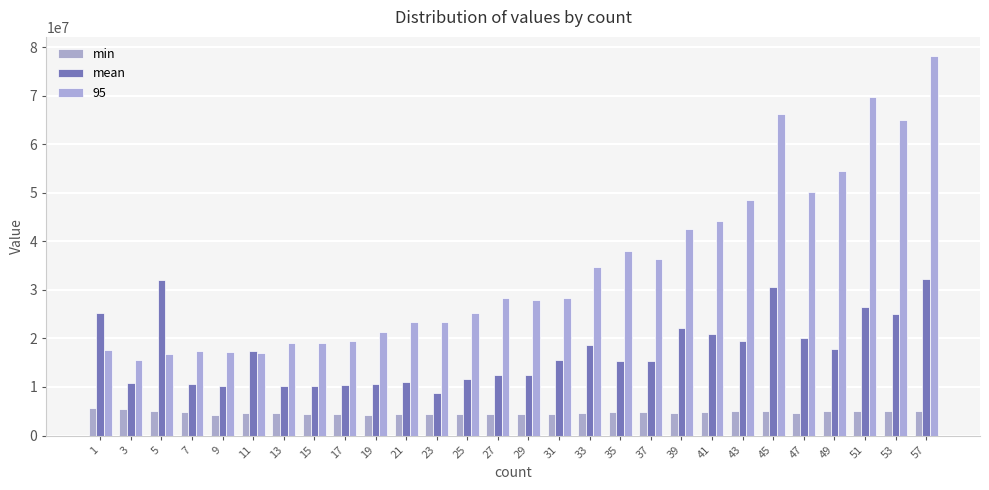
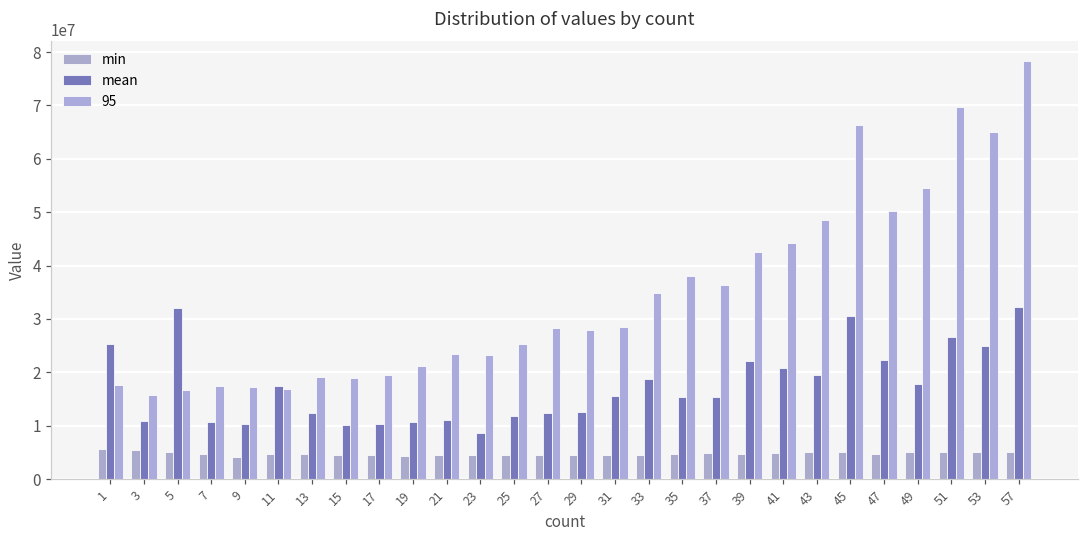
mean, 13: 10000000 -> 12000000
mean, 47: 20000000 -> 22000000
